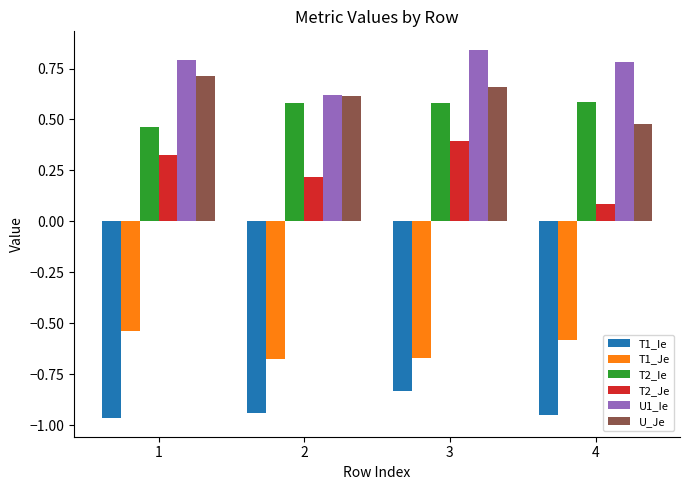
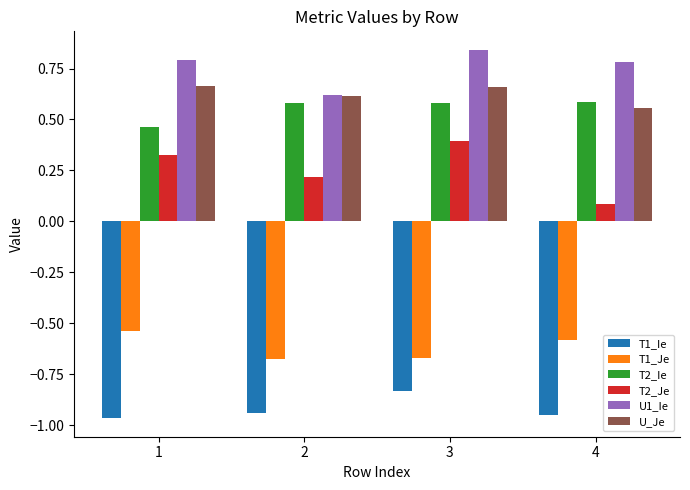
U_Je, 1: 0.71 -> 0.66
U_Je, 4: 0.48 -> 0.55
